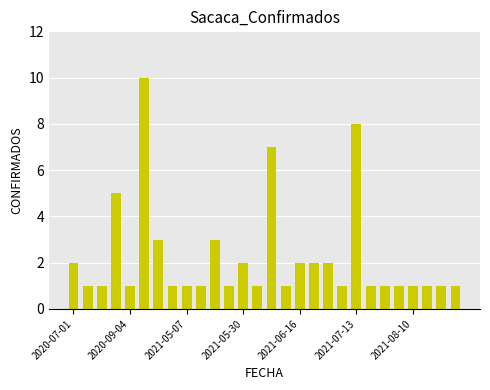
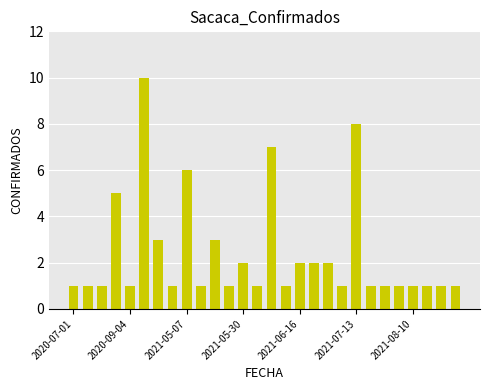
2020-07-01: 2 -> 1
2021-05-07: 1 -> 6
